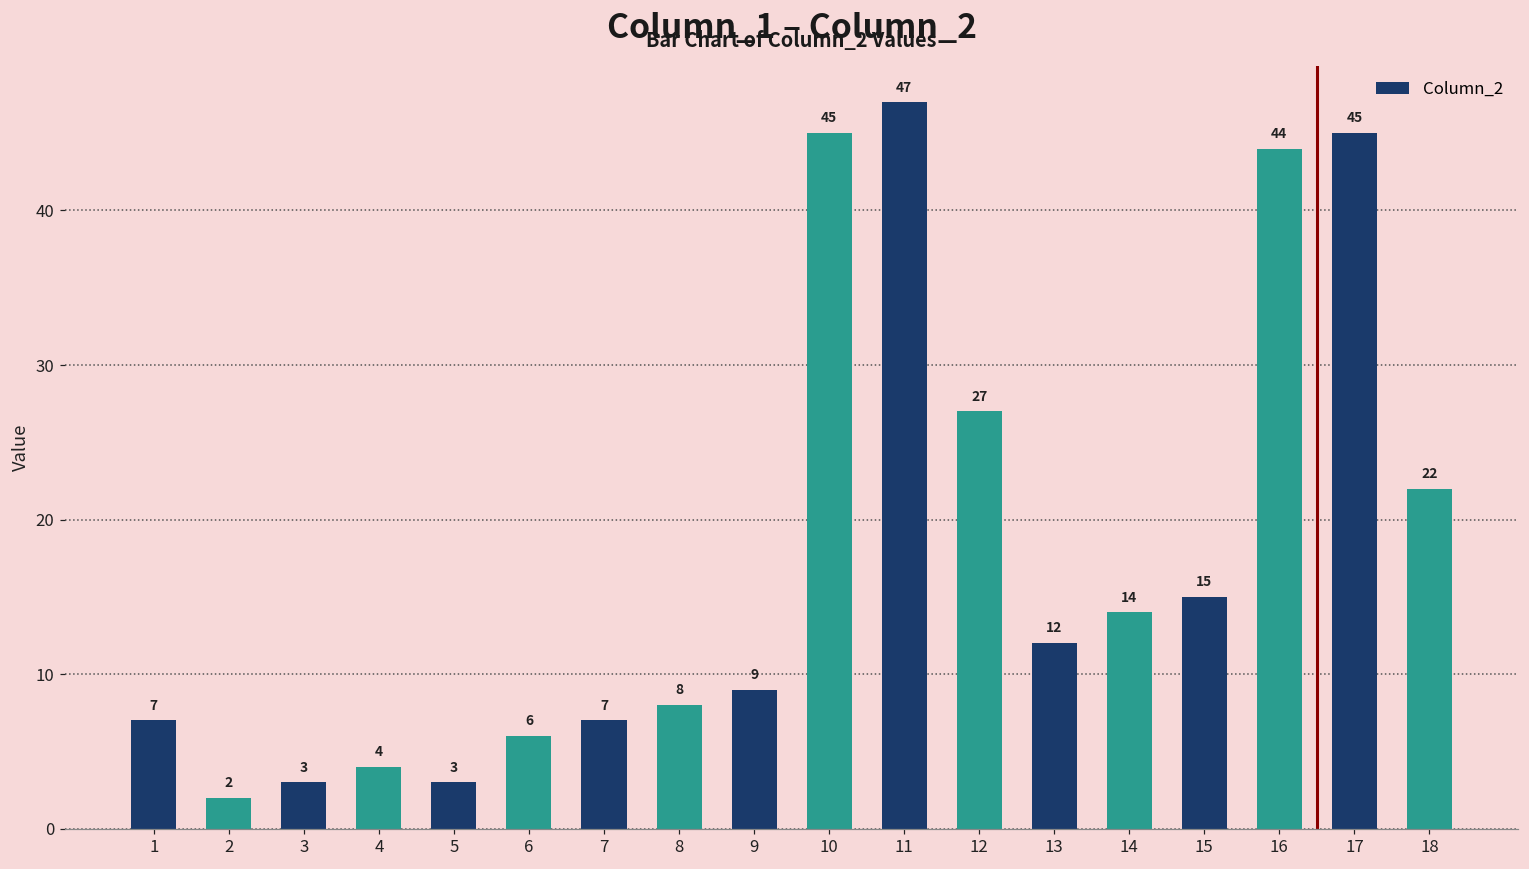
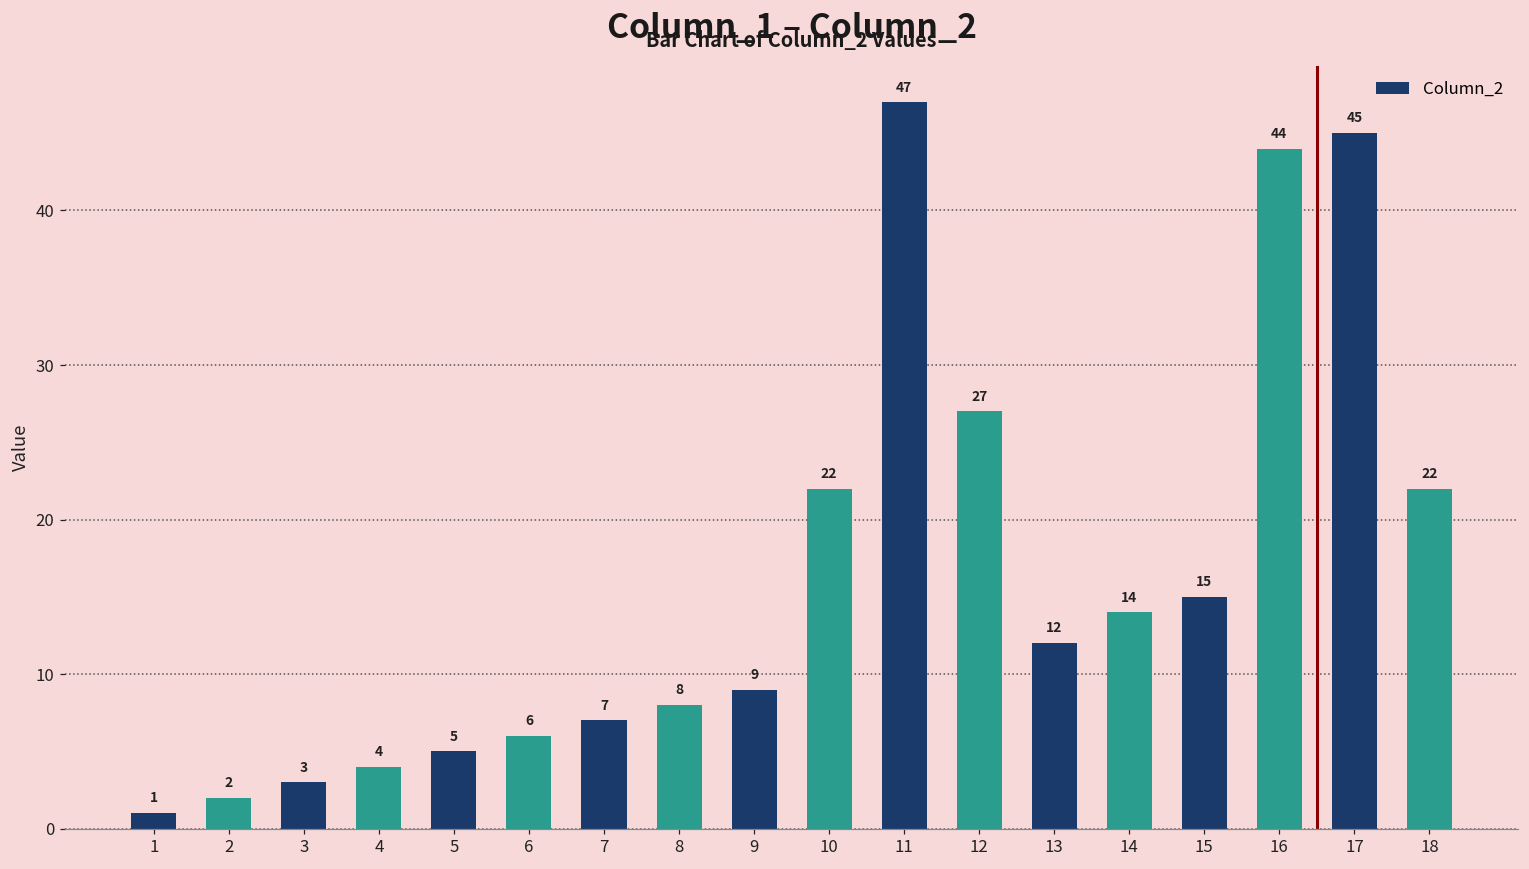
1: 7 -> 1
5: 3 -> 5
10: 45 -> 22
